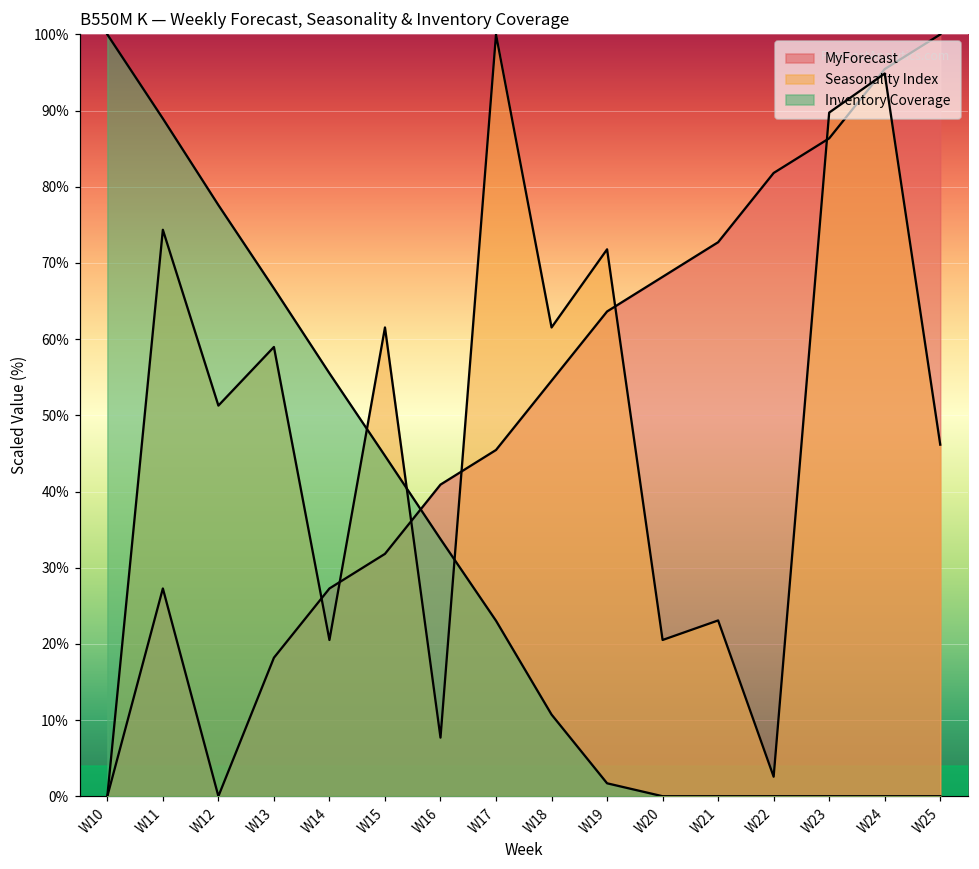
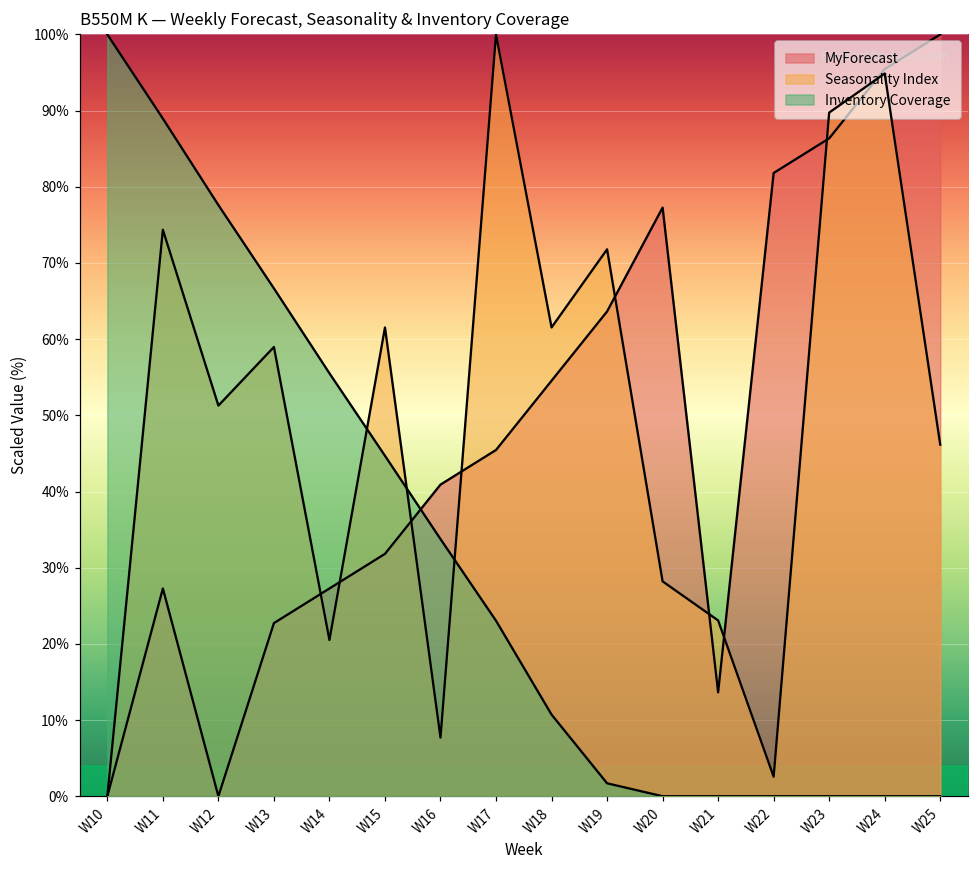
MyForecast, W13: 18% -> 23%
MyForecast, W20: 68% -> 77%
Seasonality Index, W20: 21% -> 28%
MyForecast, W21: 73% -> 14%
